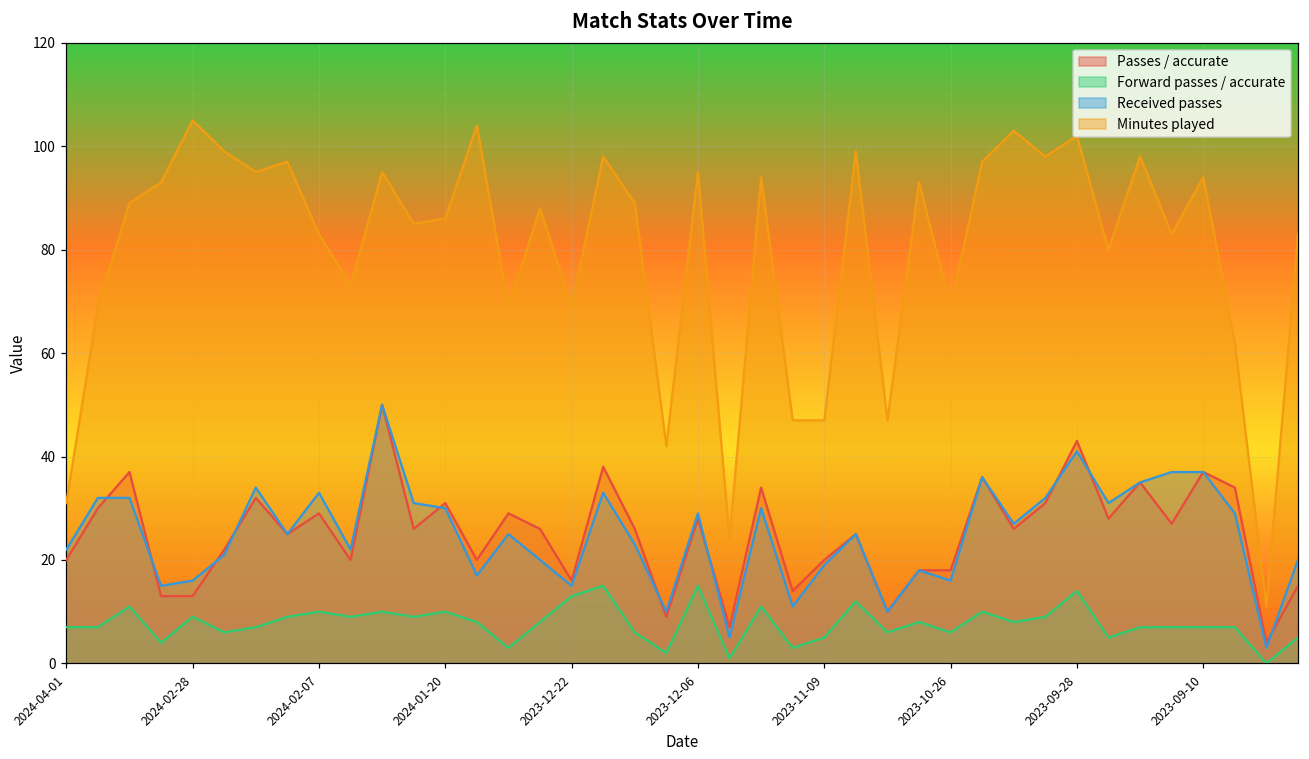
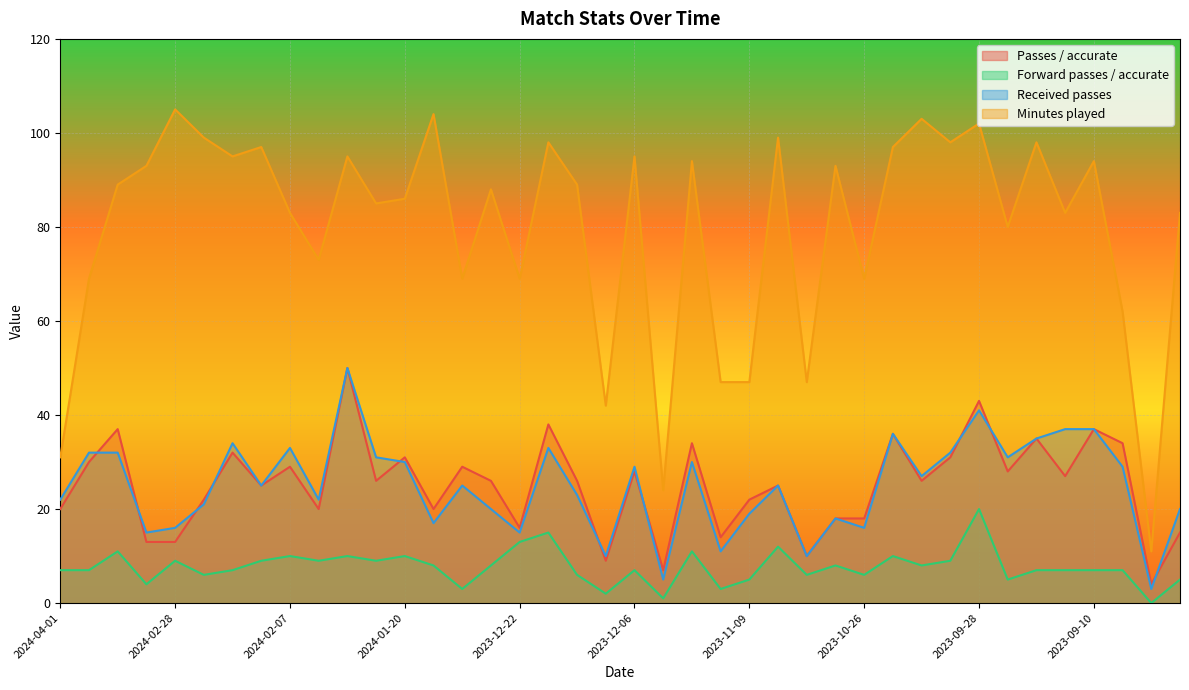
Forward passes / accurate, 2023-12-06: 15 -> 7
Passes / accurate, 2023-11-09: 20 -> 22
Forward passes / accurate, 2023-09-28: 14 -> 20
